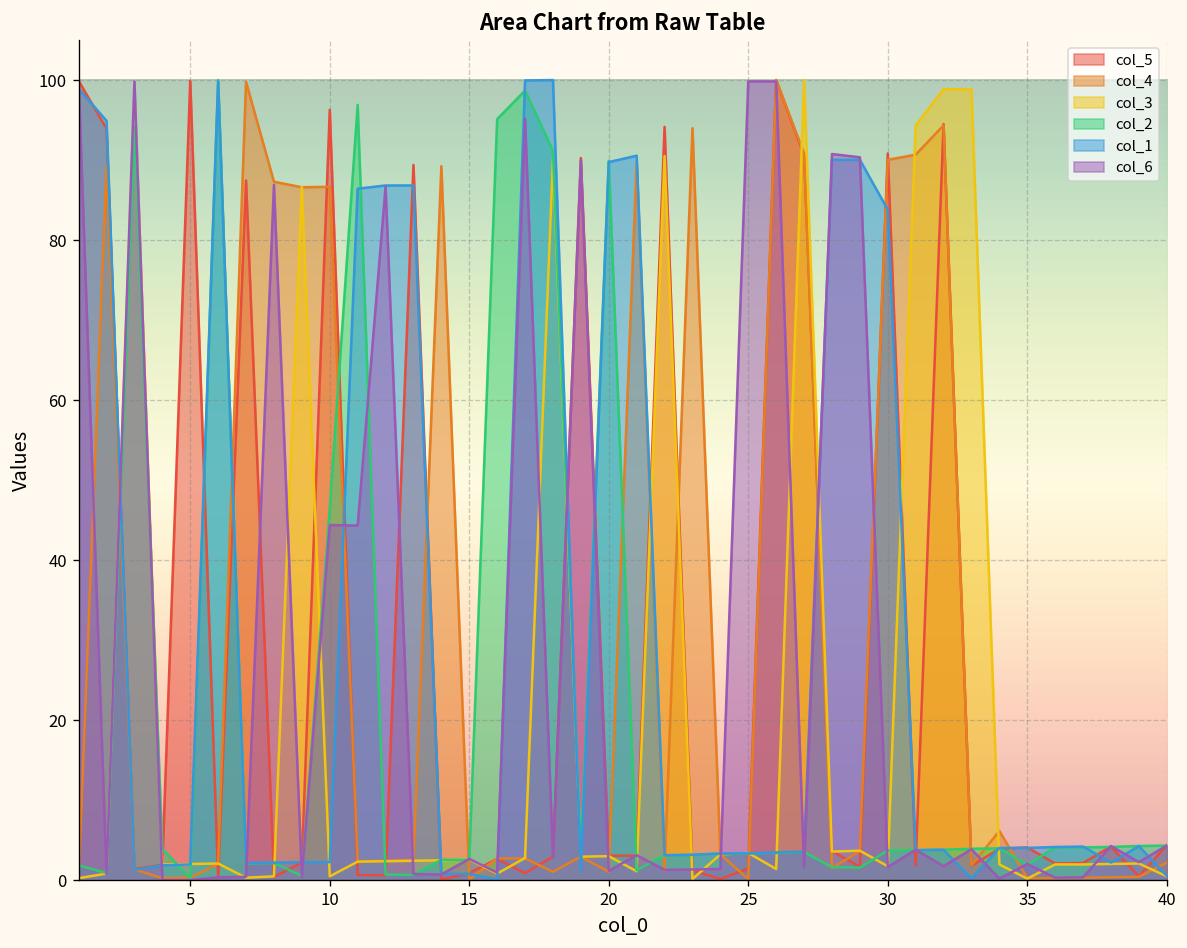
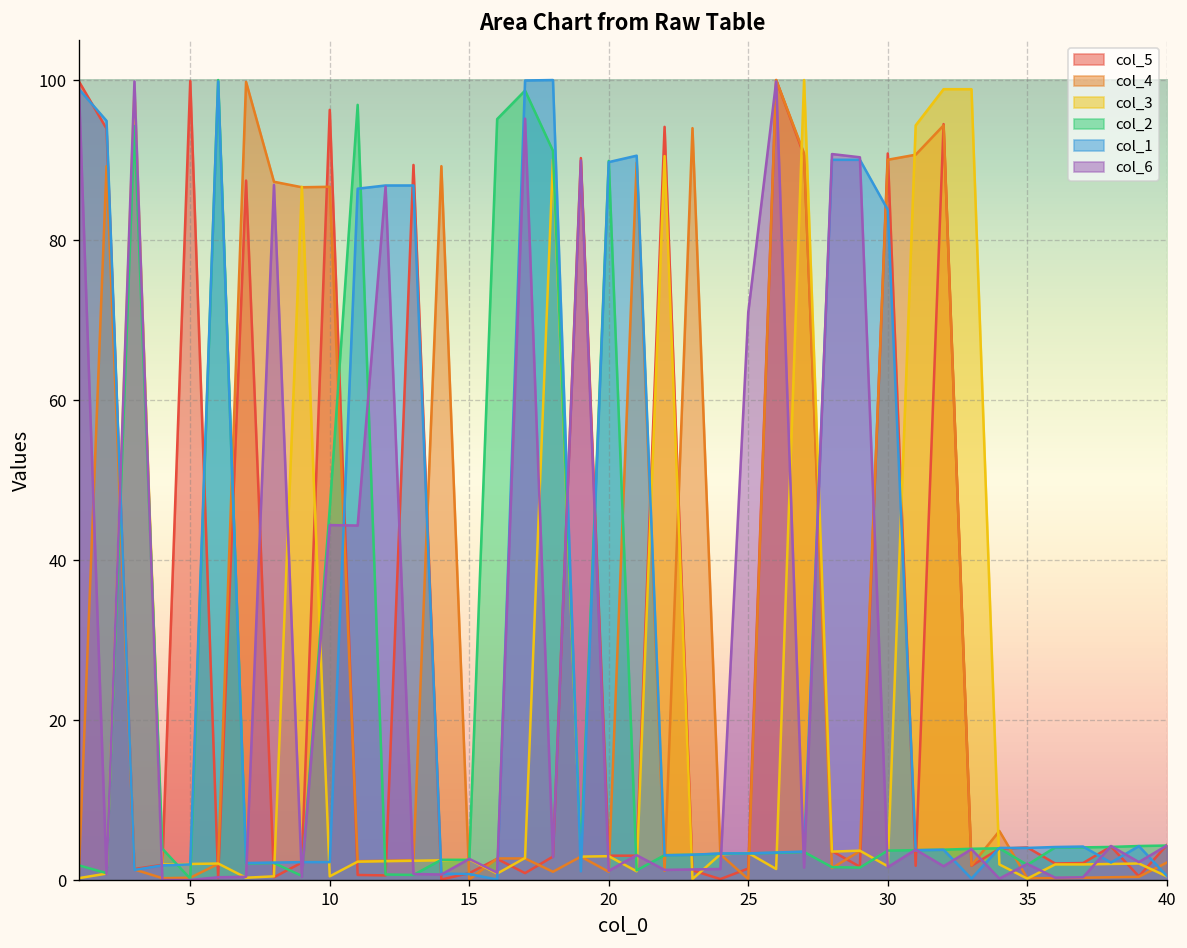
col_6, 25: 100 -> 71
